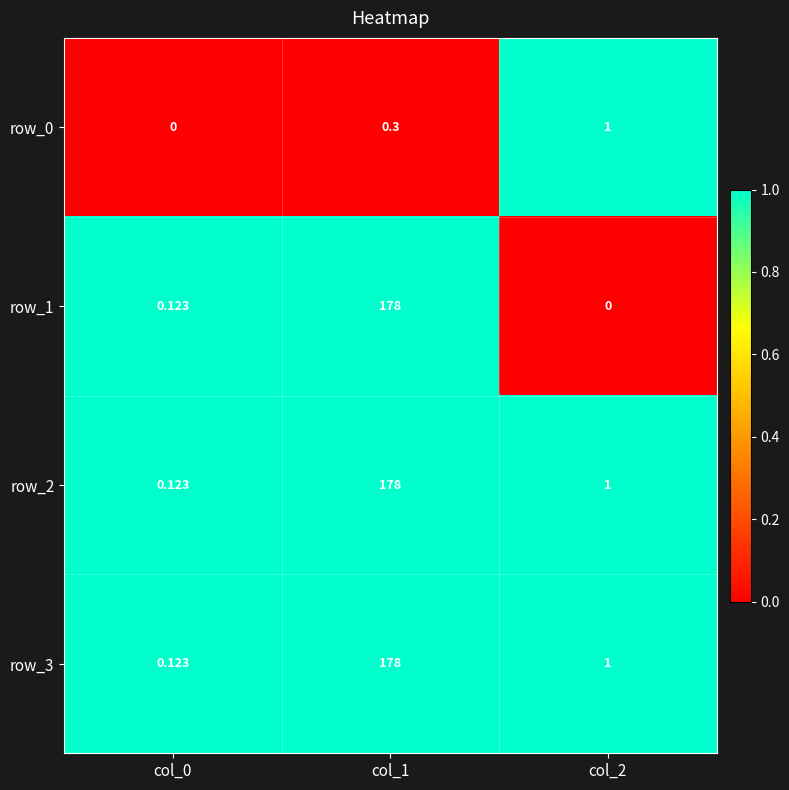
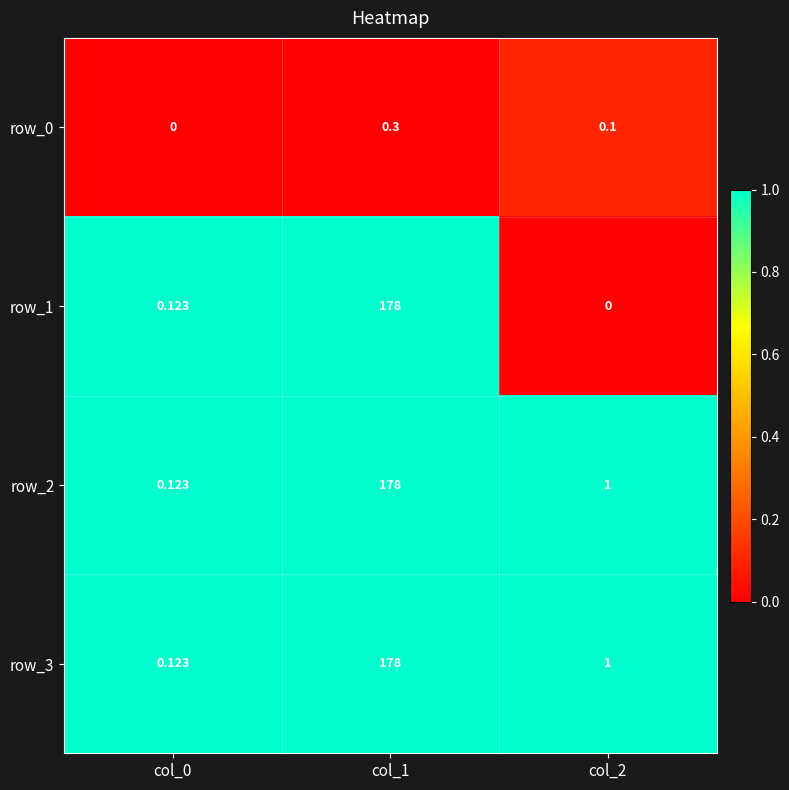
row_0, col_2: 1 -> 0.1
